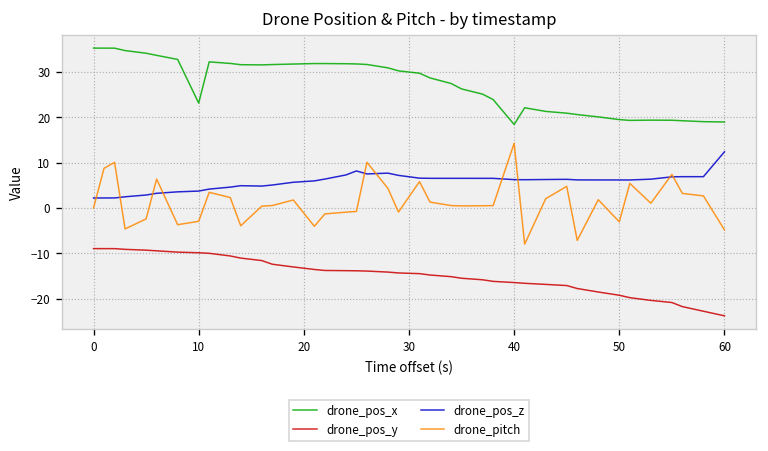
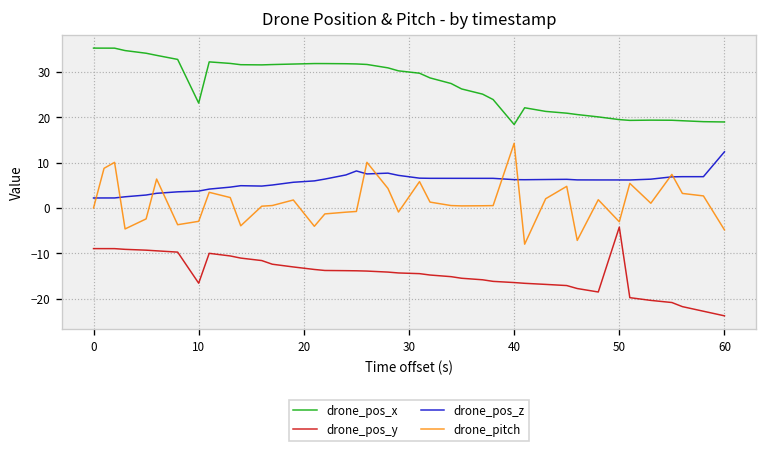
drone_pos_y, 10: -10 -> -17
drone_pos_y, 50: -19 -> -4
